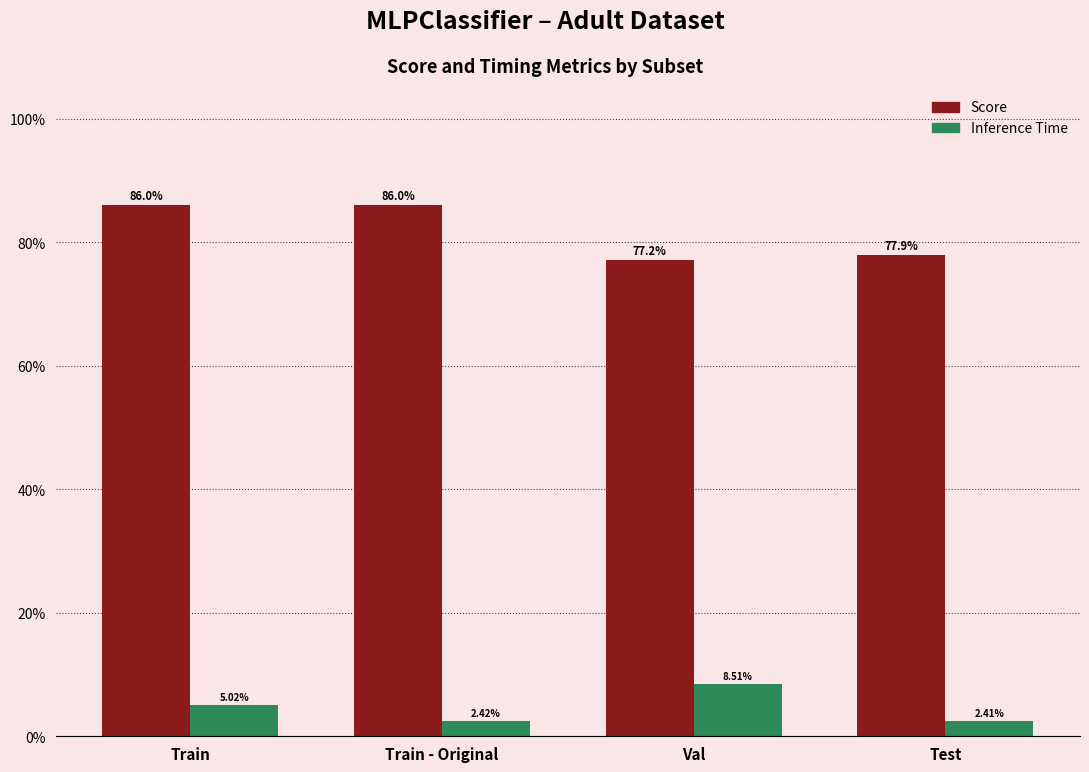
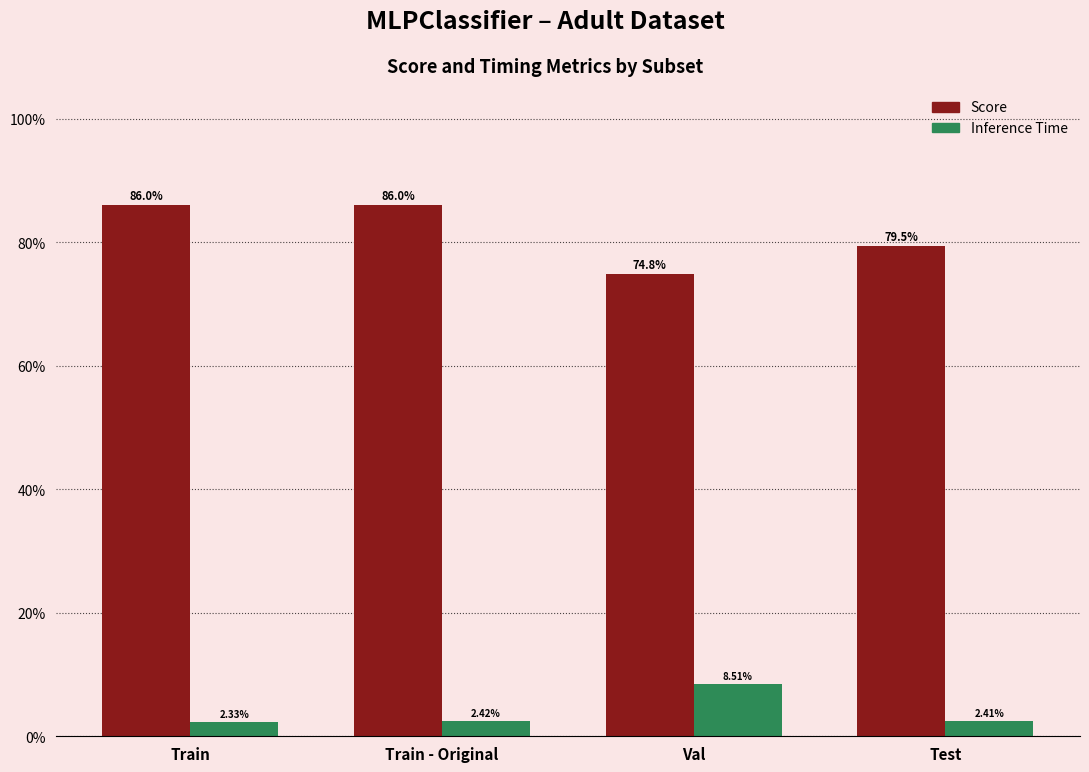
Inference Time, Train: 5.02% -> 2.33%
Score, Val: 77.2% -> 74.8%
Score, Test: 77.9% -> 79.5%
